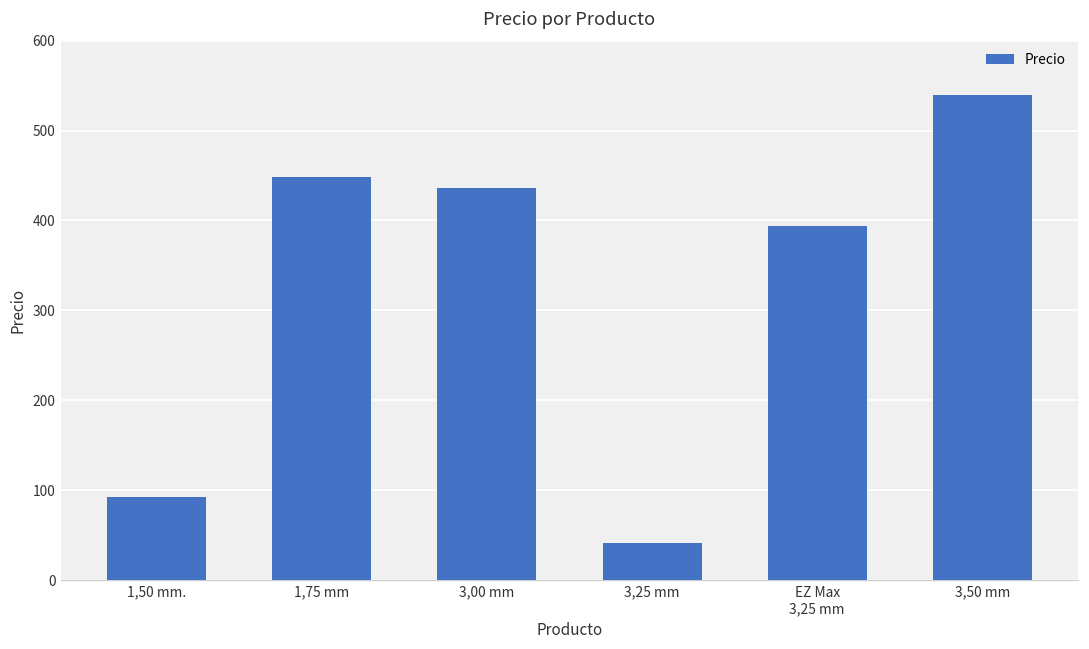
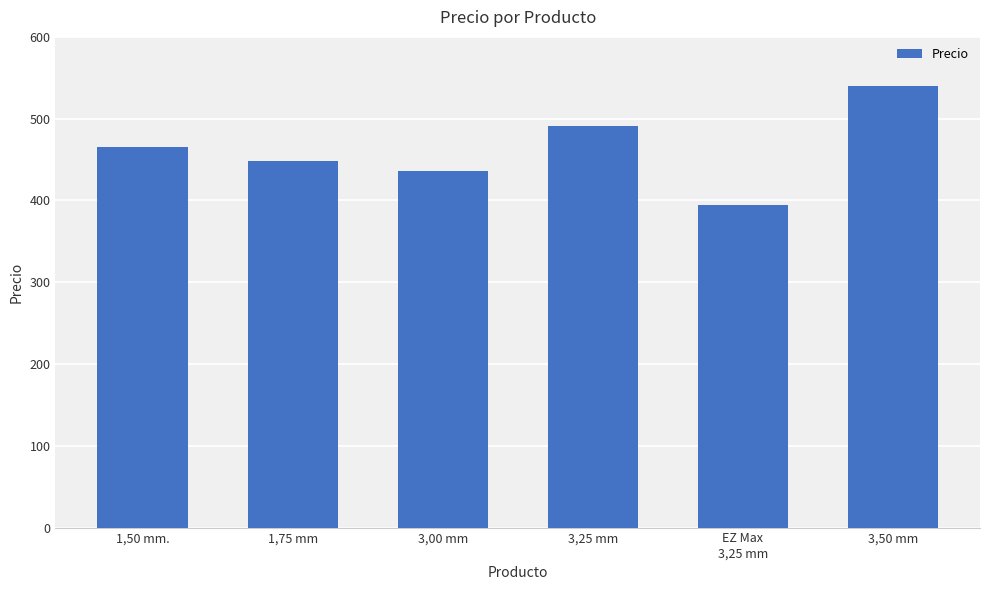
1,50 mm.: 90 -> 470
3,25 mm: 40 -> 490
